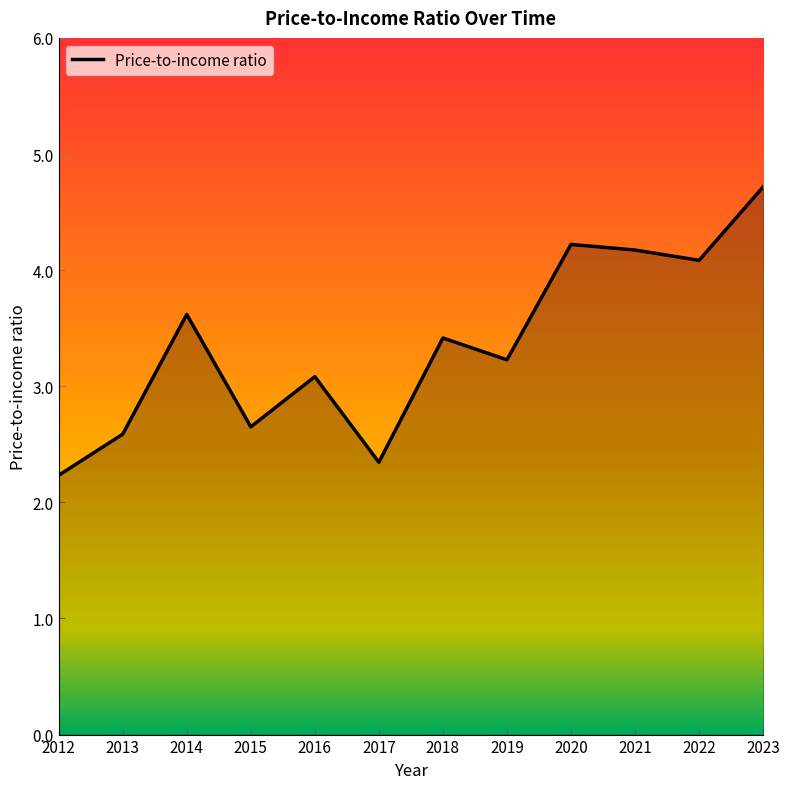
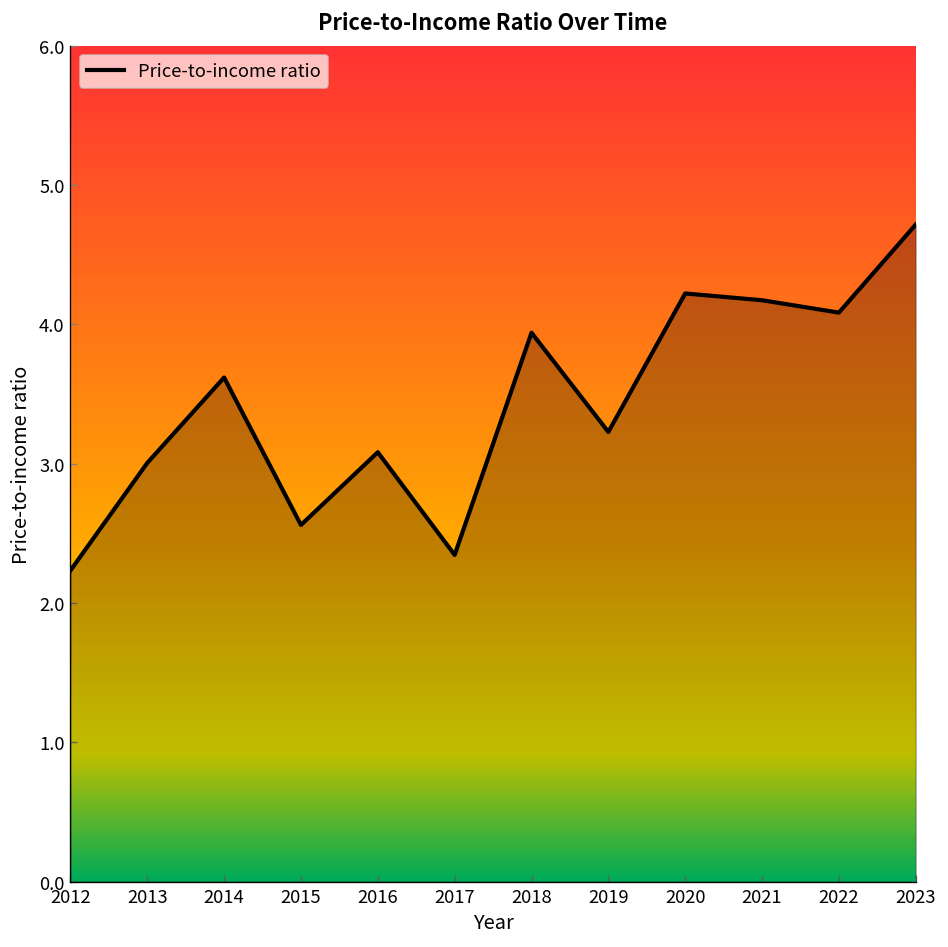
2013: 2.59 -> 3.01
2015: 2.65 -> 2.56
2018: 3.42 -> 3.94
